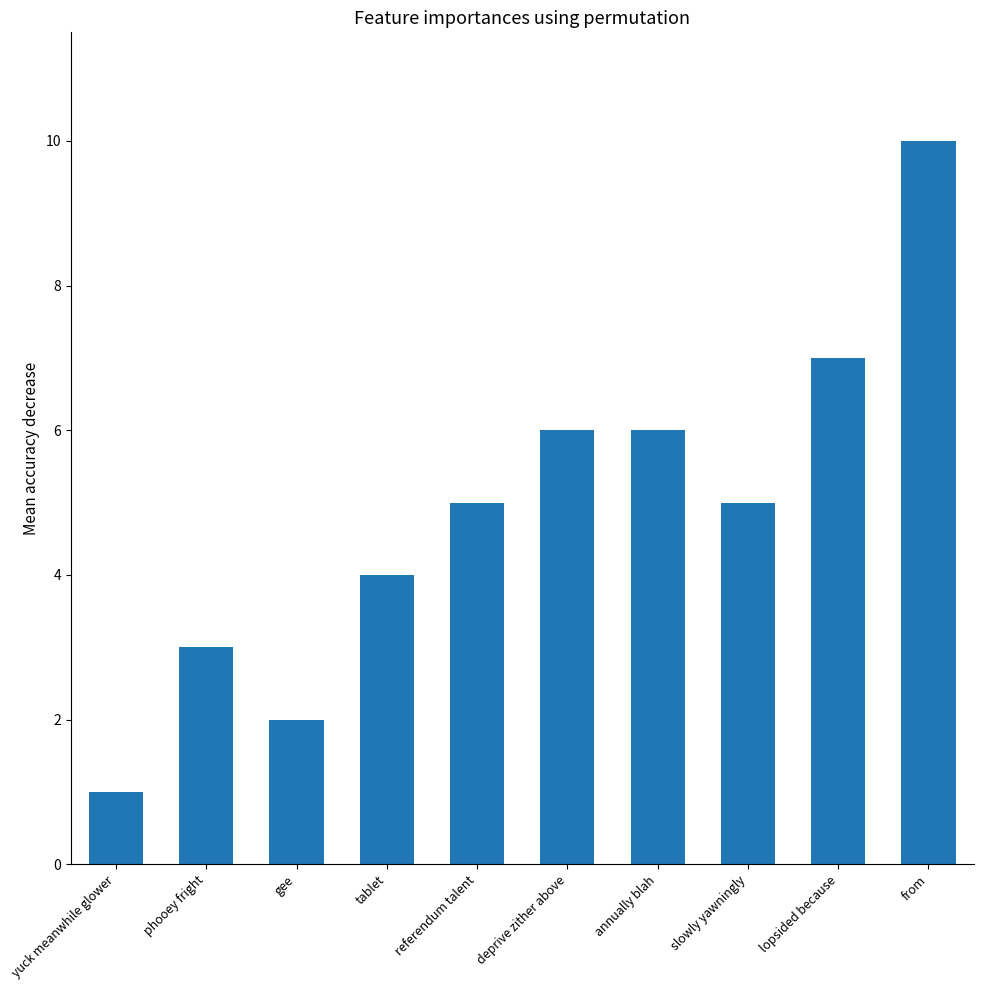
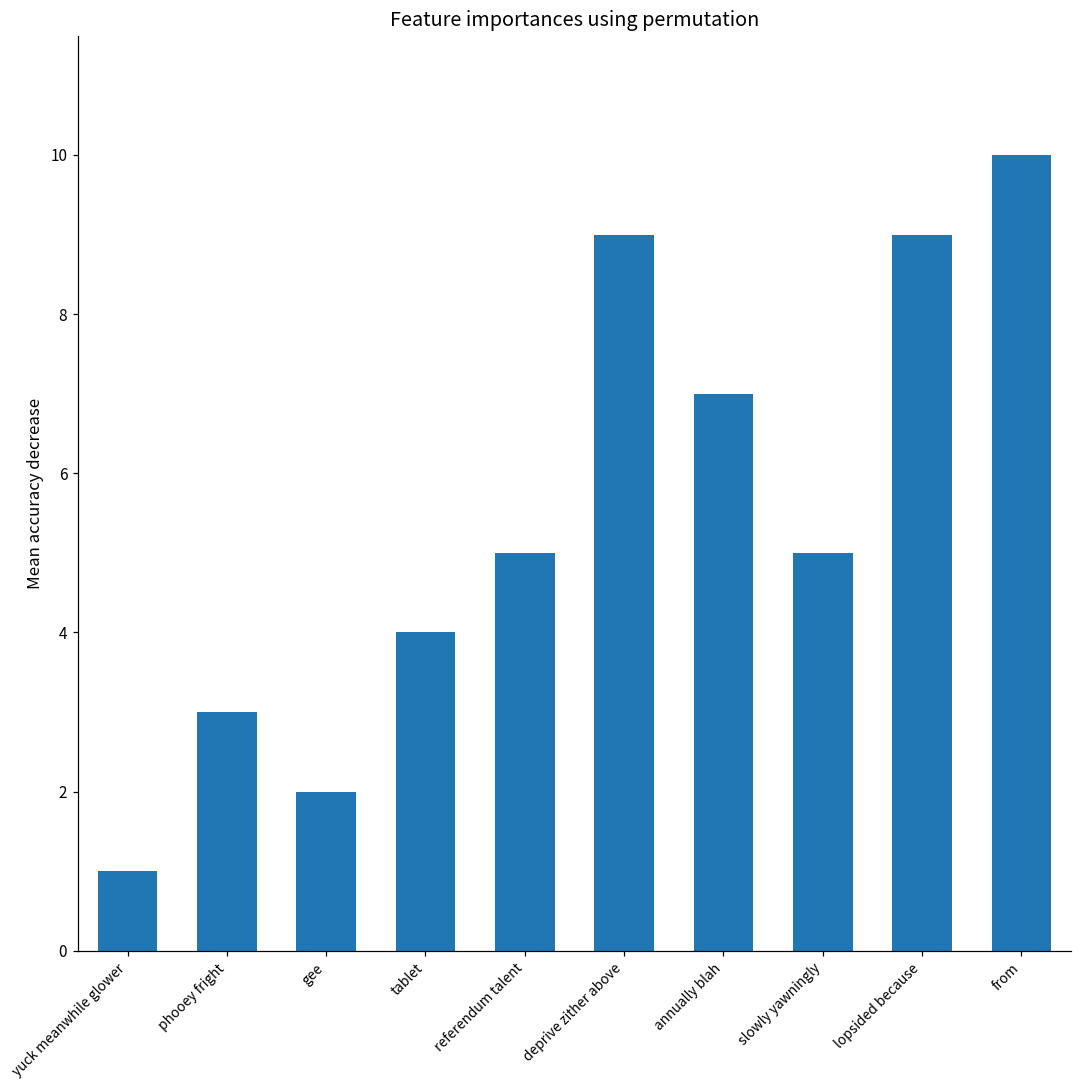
deprive zither above: 6 -> 9
annually blah: 6 -> 7
lopsided because: 7 -> 9
